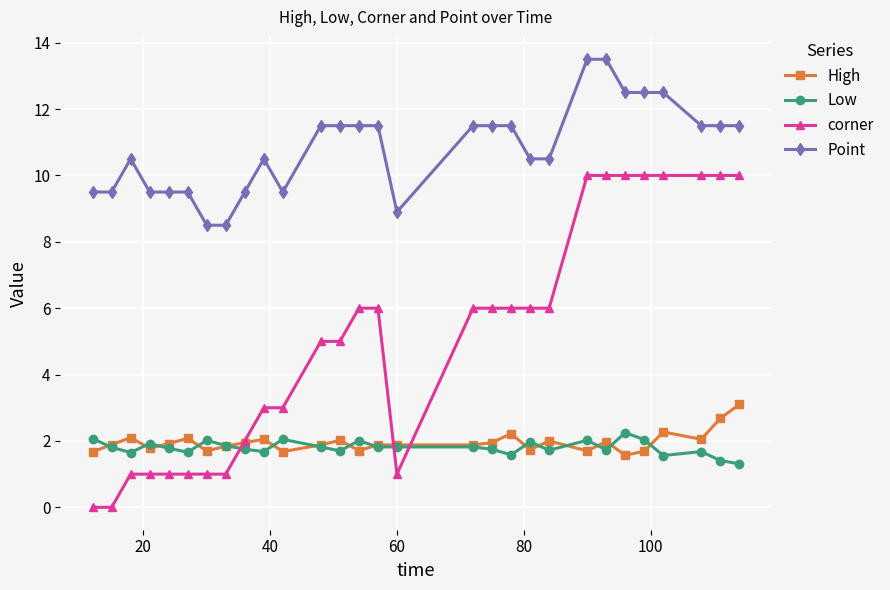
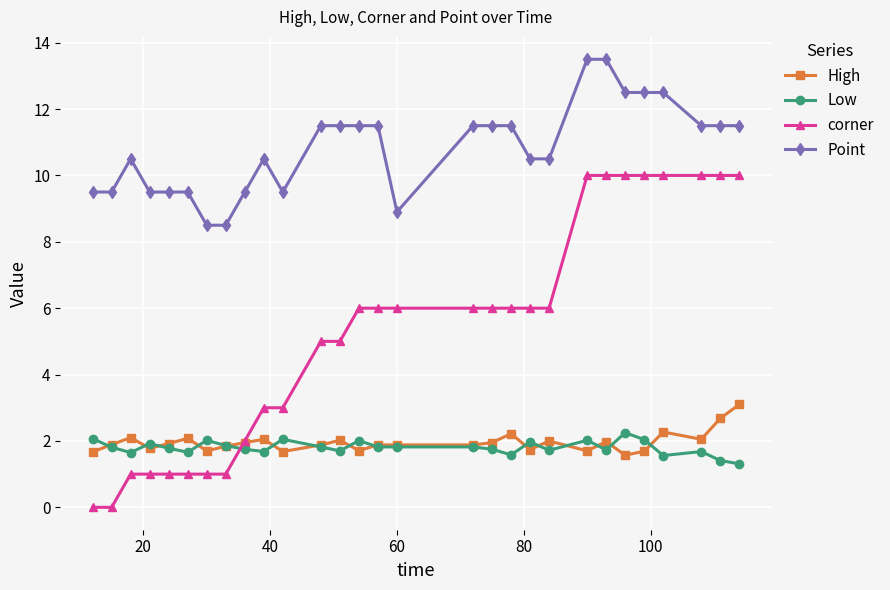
corner, 60: 1 -> 6
